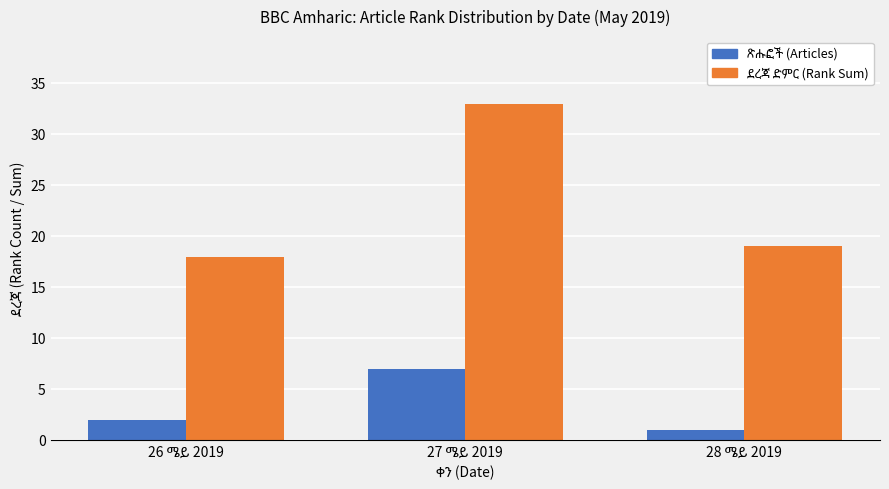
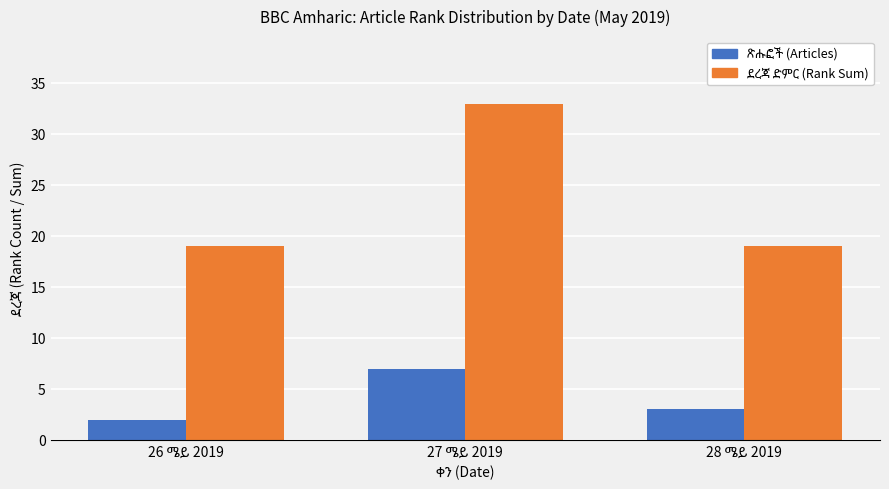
ደረጃ ድምር (Rank Sum), 26 ሜይ 2019: 18 -> 19
ጽሑፎች (Articles), 28 ሜይ 2019: 1 -> 3
